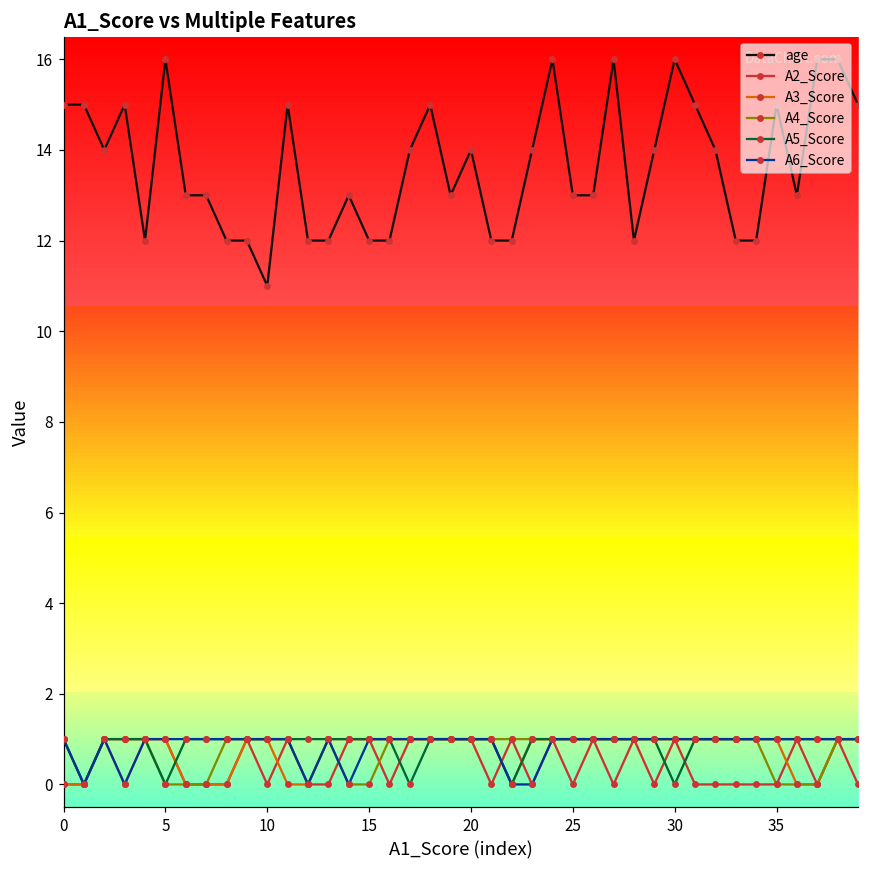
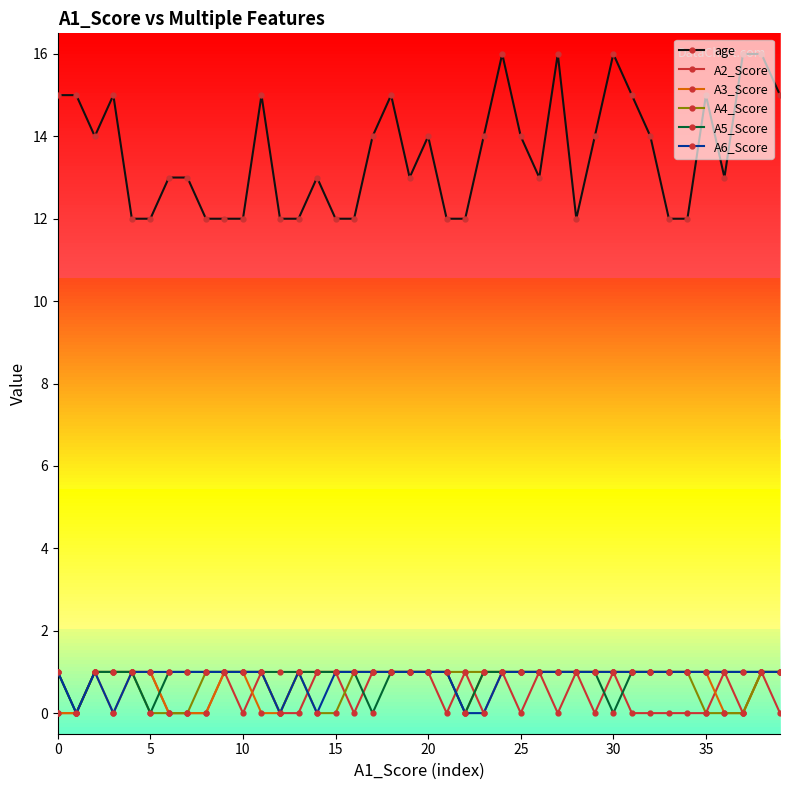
age, 5: 16 -> 12
age, 10: 11 -> 12
age, 25: 13 -> 14
